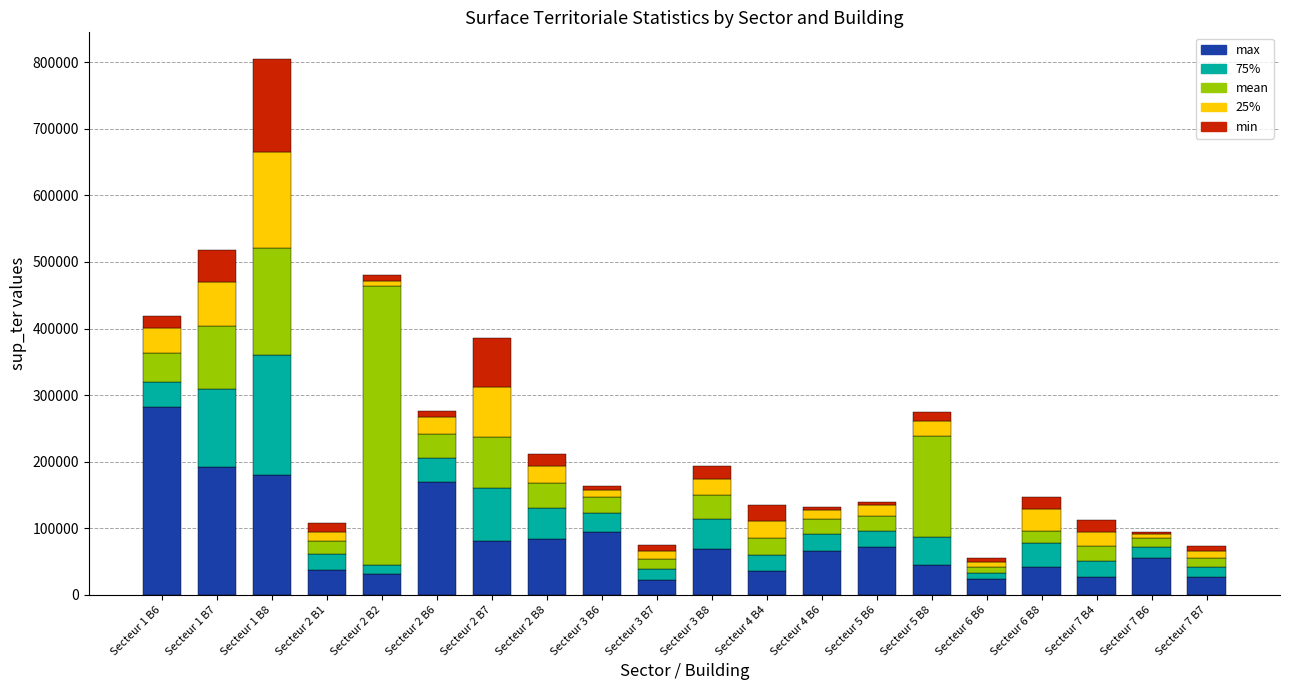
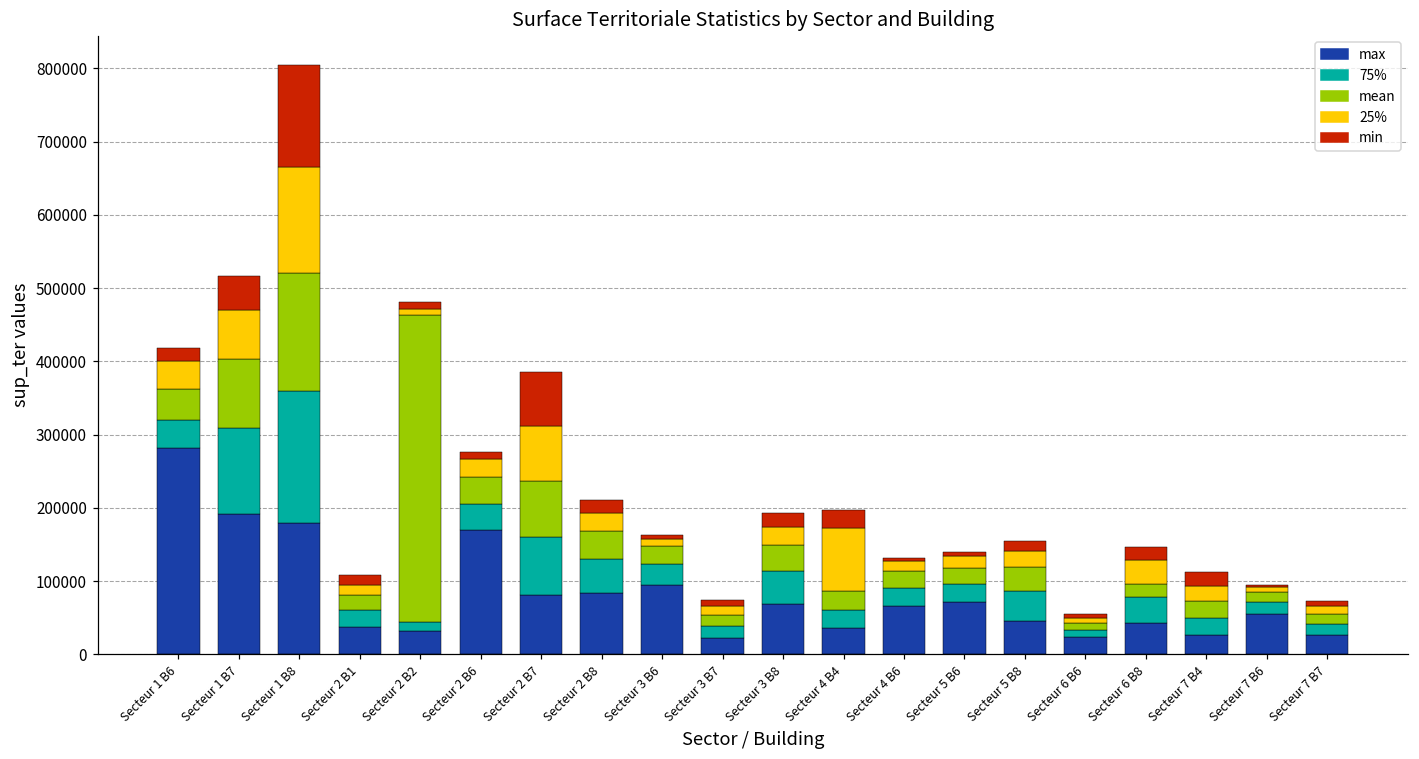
25%, Secteur 4 B4: 20000 -> 90000
mean, Secteur 5 B8: 150000 -> 30000
